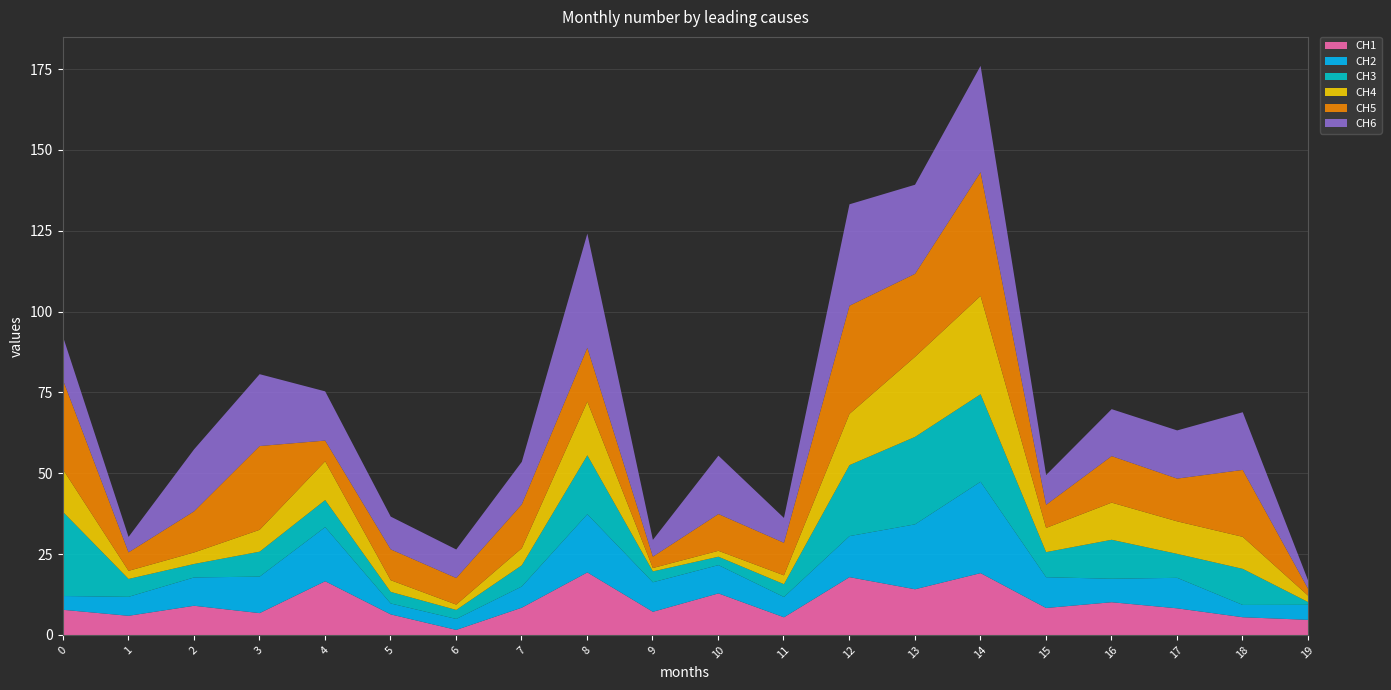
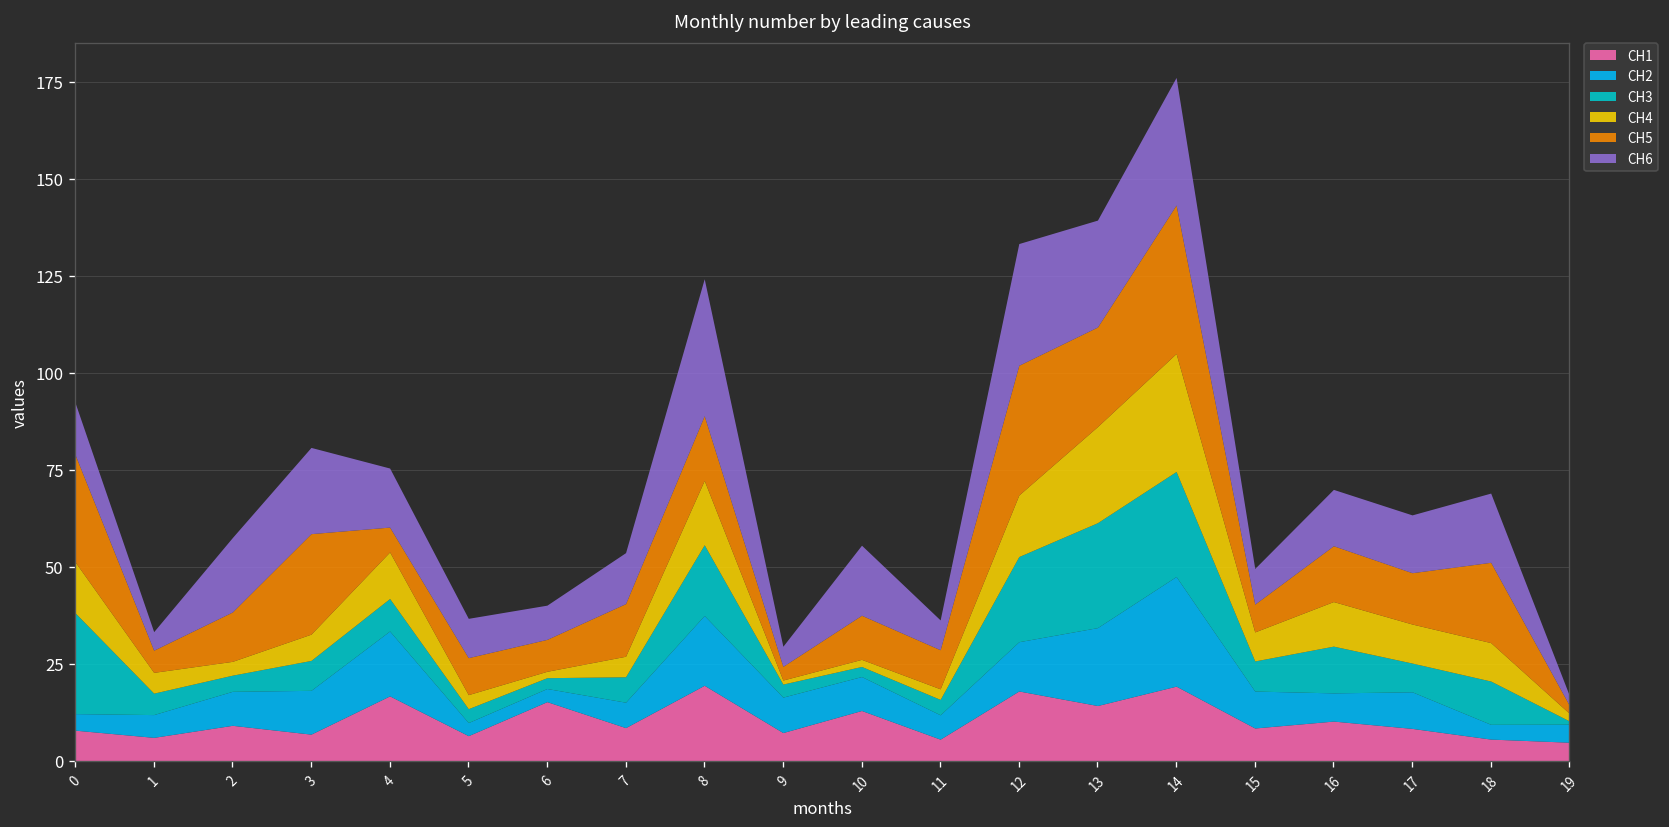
CH4, 1: 3 -> 5
CH1, 6: 2 -> 15
